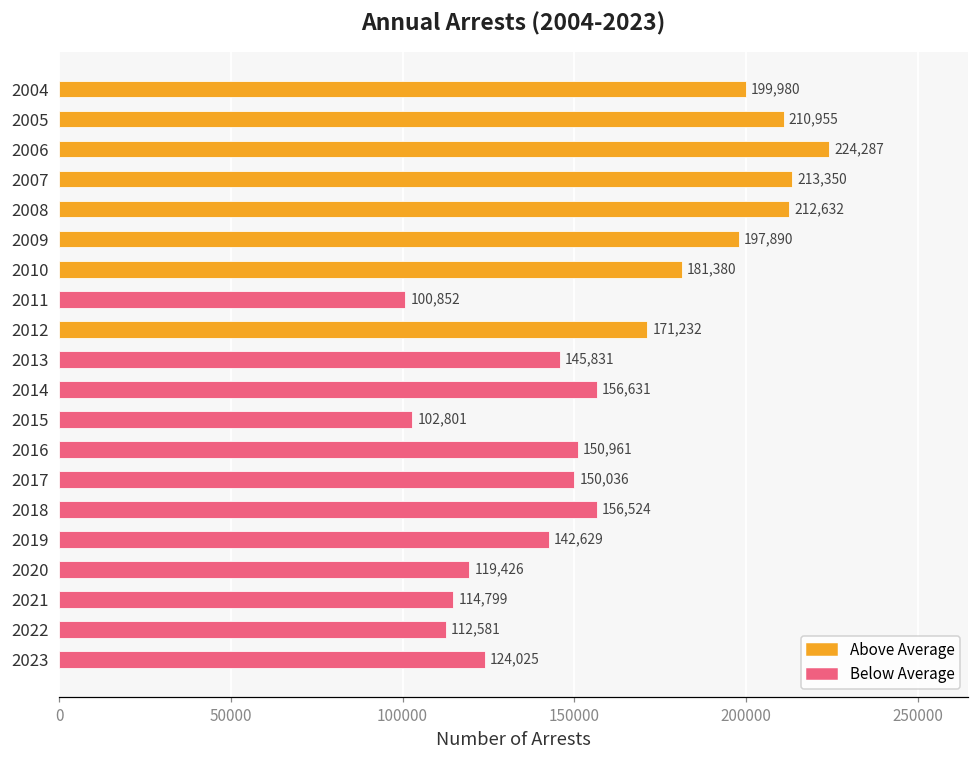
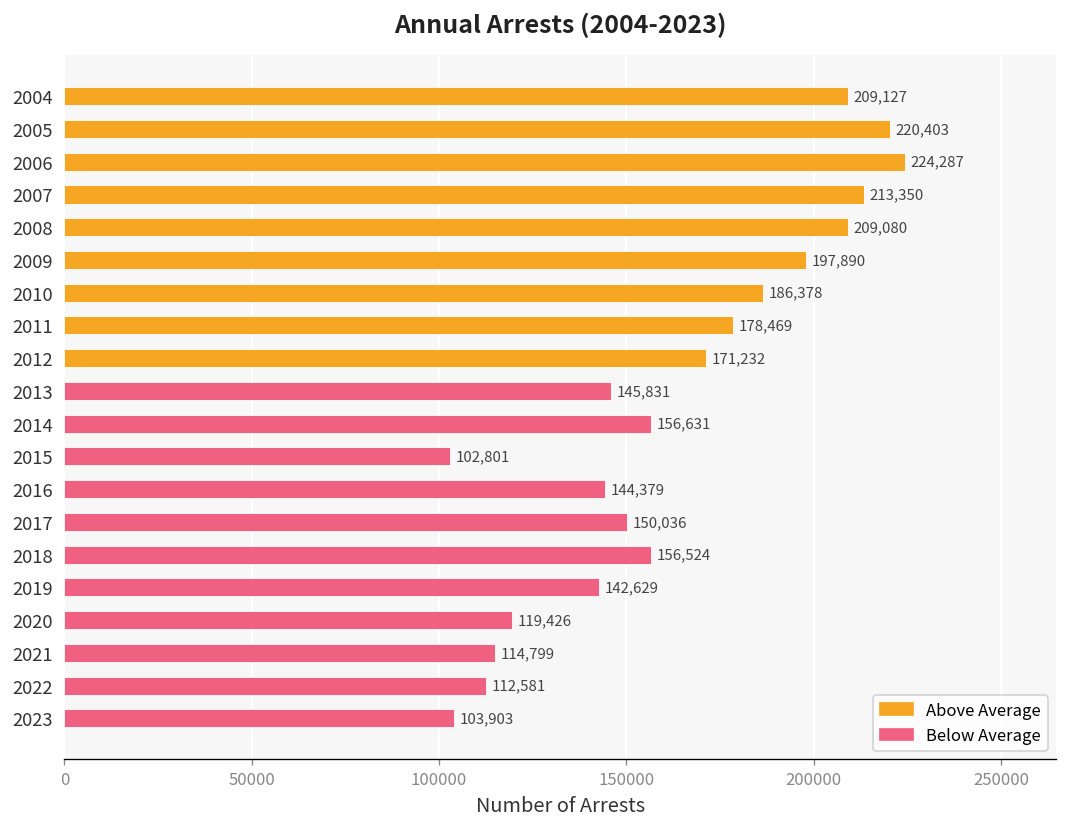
2004: 199,980 -> 209,127
2005: 210,955 -> 220,403
2008: 212,632 -> 209,080
2010: 181,380 -> 186,378
2011: 100,852 -> 178,469
2016: 150,961 -> 144,379
2023: 124,025 -> 103,903
